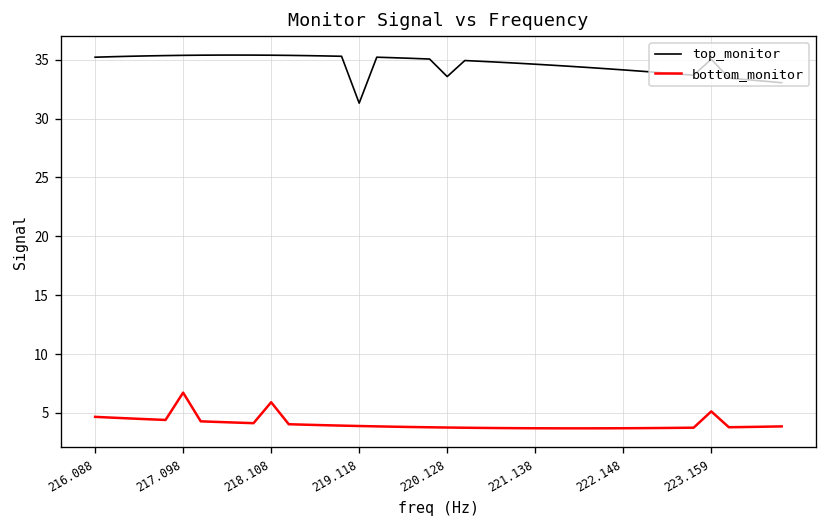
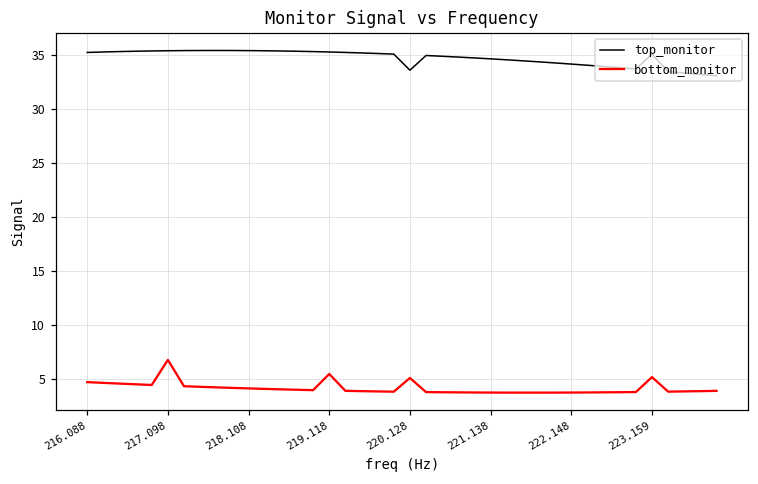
bottom_monitor, 218.108: 6 -> 4
top_monitor, 219.118: 31 -> 35
bottom_monitor, 219.118: 4 -> 5
bottom_monitor, 220.128: 4 -> 5
